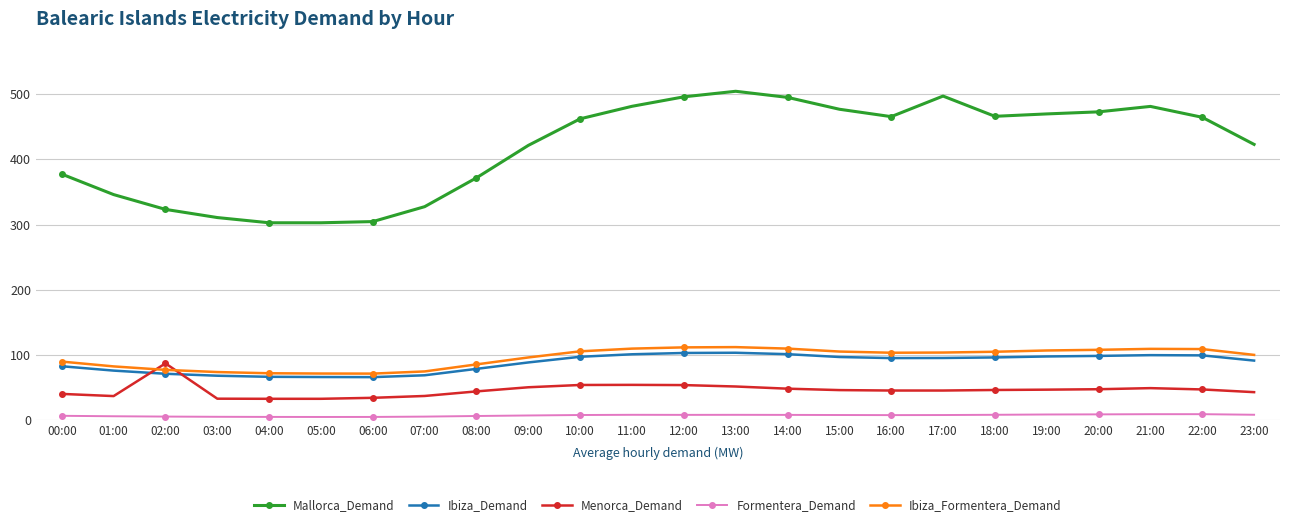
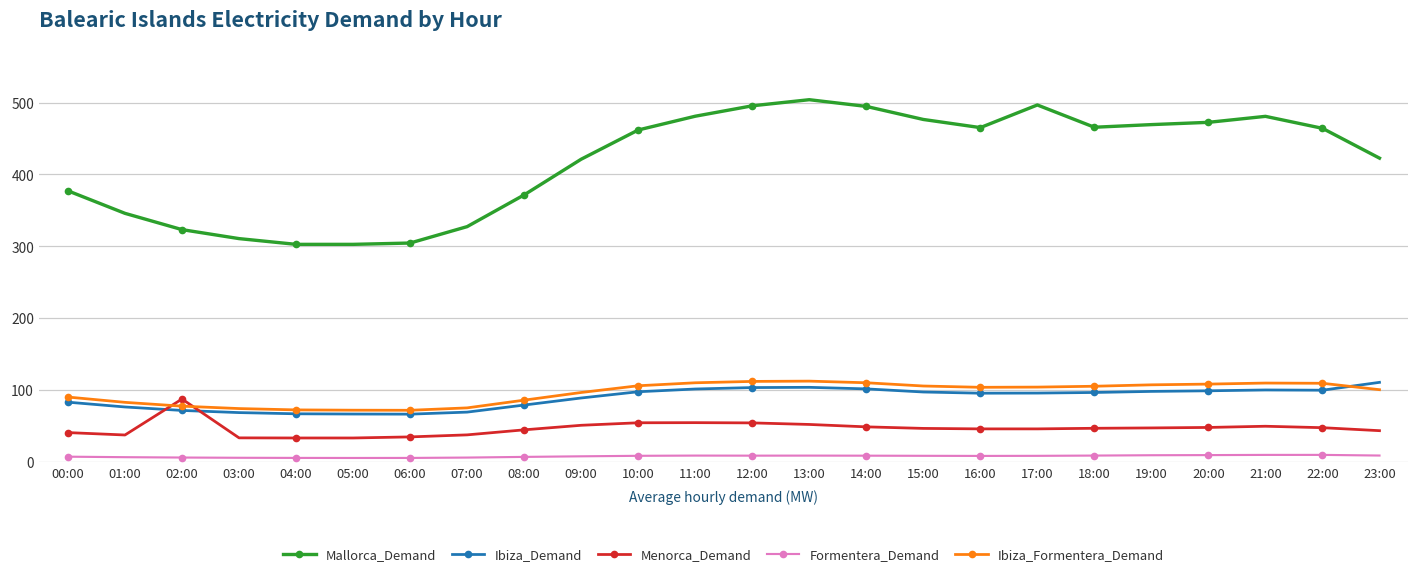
Ibiza_Demand, 23:00: 90 -> 110
